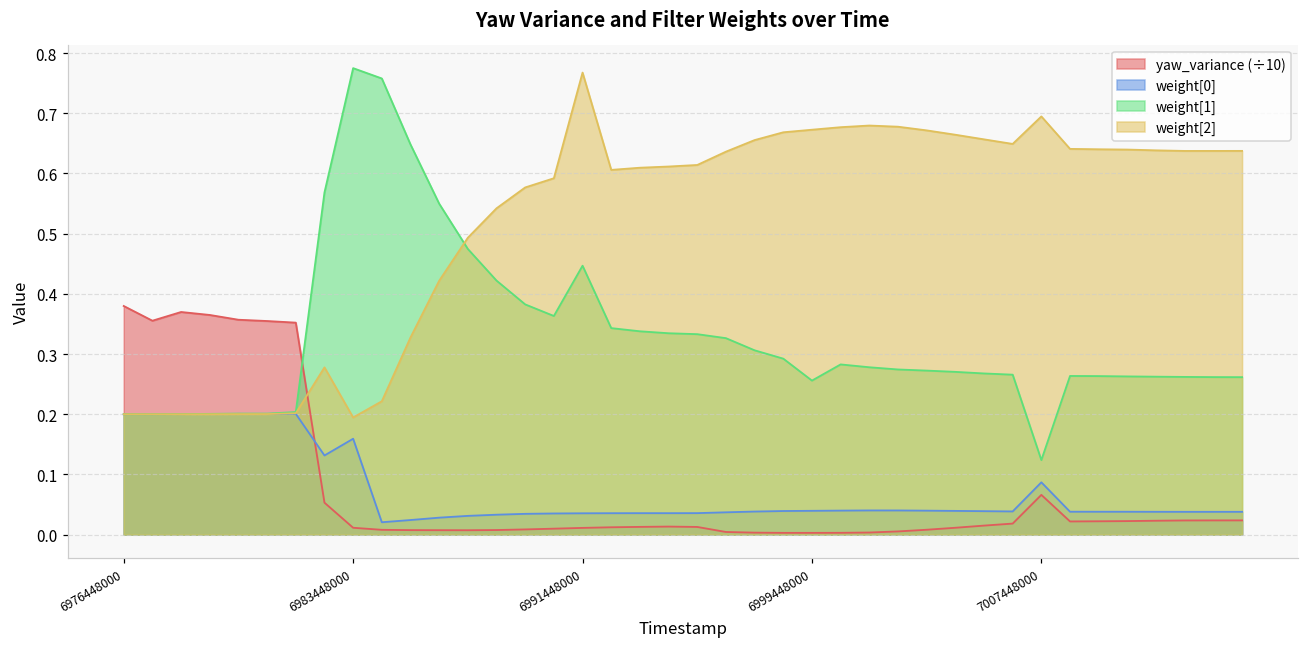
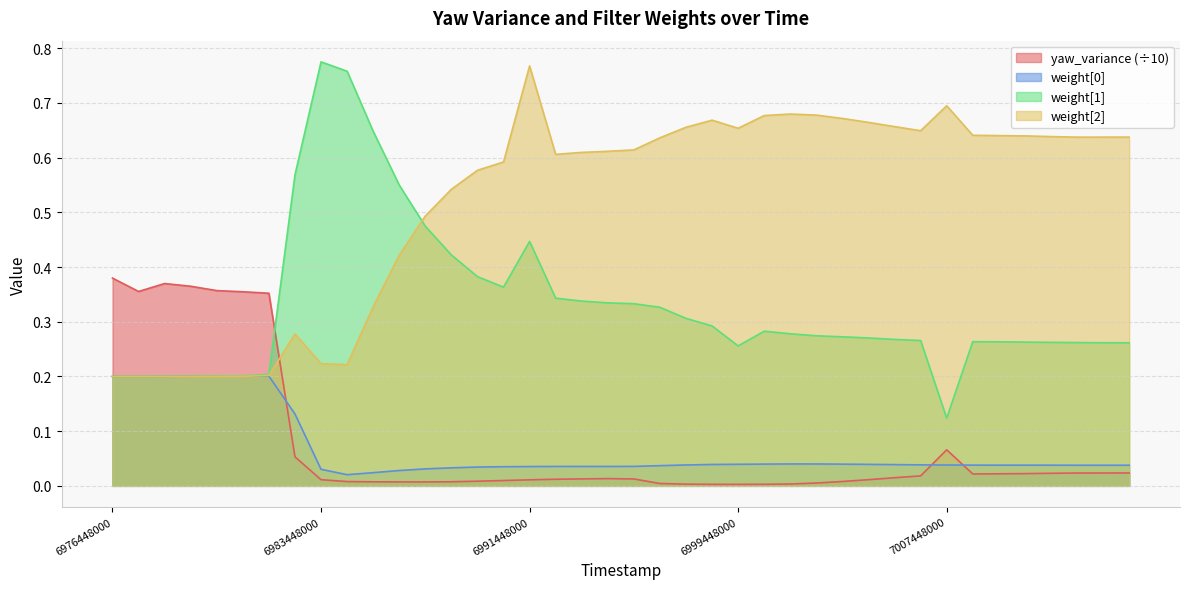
weight[0], 6983448000: 0.16 -> 0.03
weight[2], 6983448000: 0.19 -> 0.22
weight[2], 6999448000: 0.67 -> 0.65
weight[0], 7007448000: 0.09 -> 0.04
